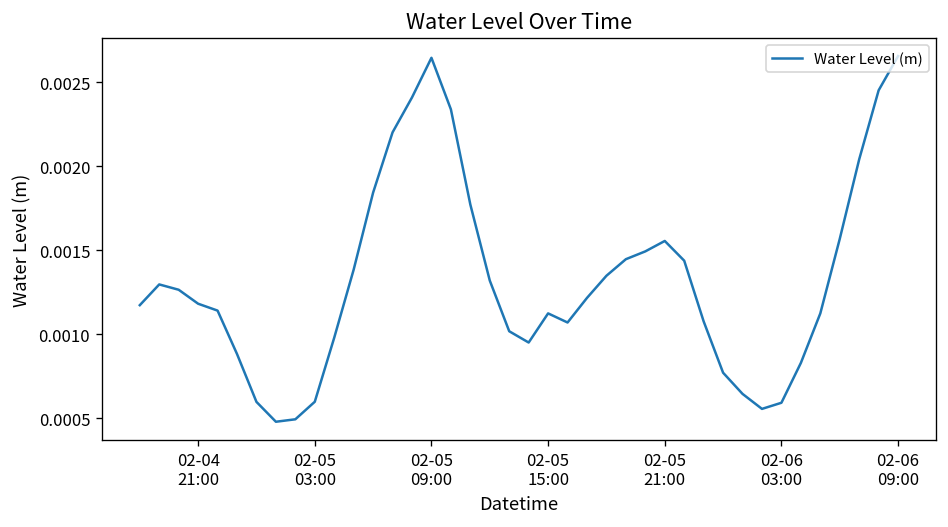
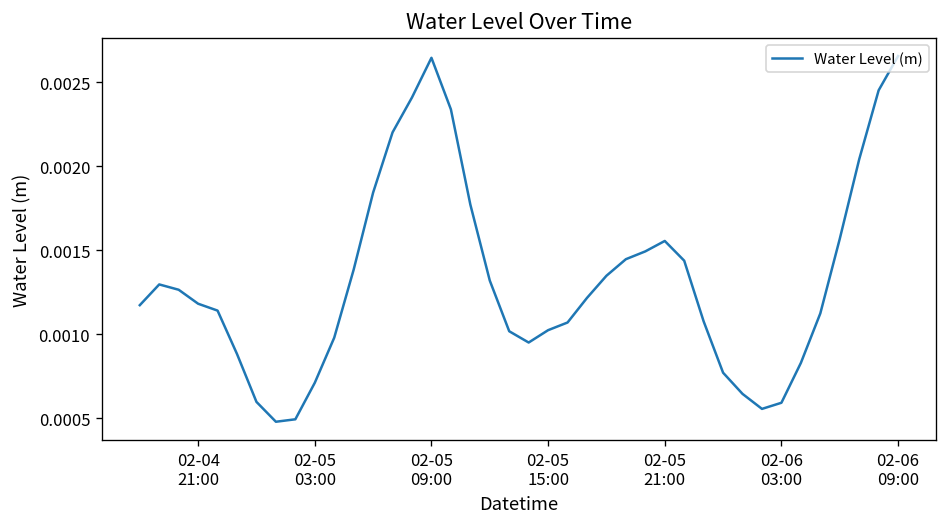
02-05 03:00: 0.00060 -> 0.00071
02-05 15:00: 0.00112 -> 0.00102
